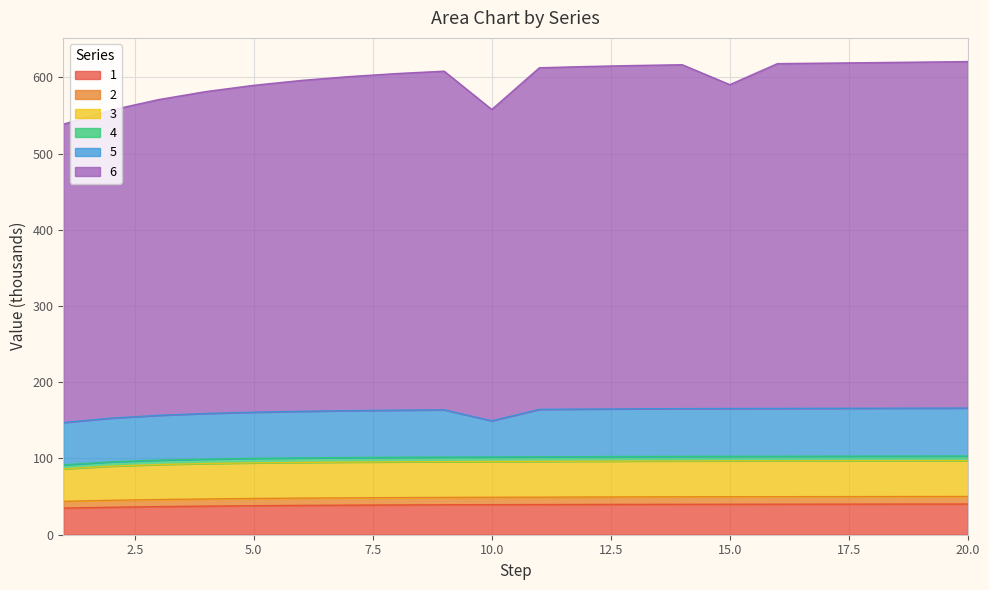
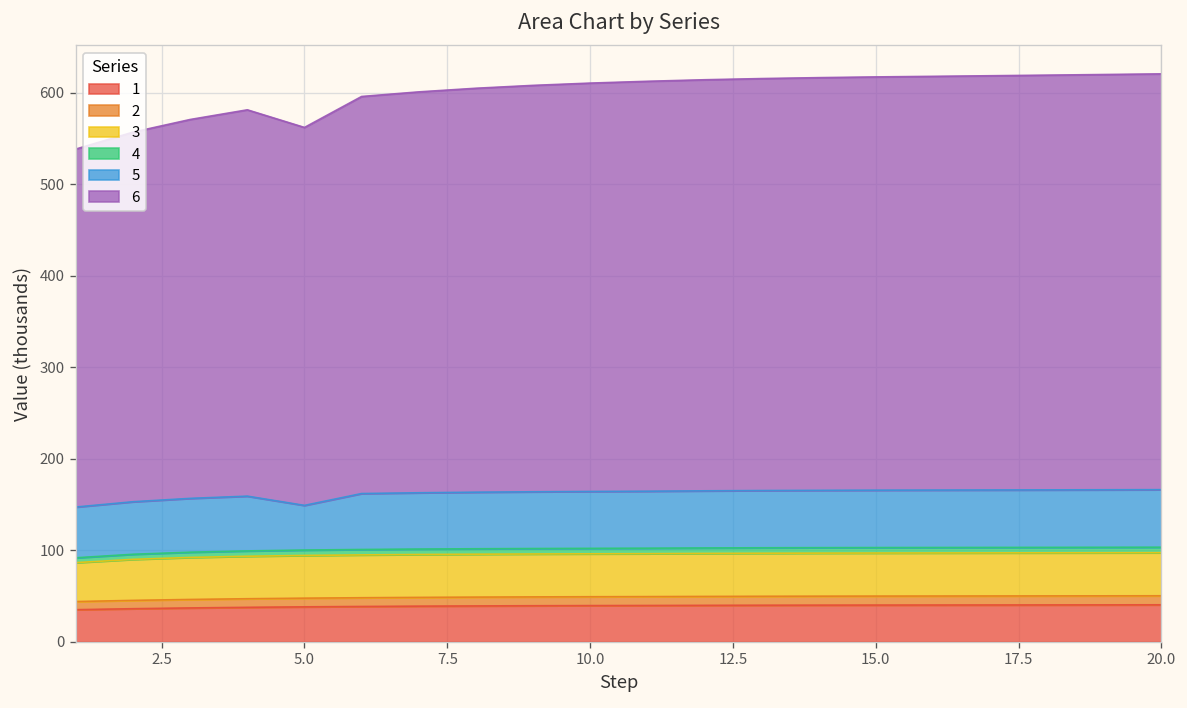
5, 5.0: 60 -> 50
6, 5.0: 430 -> 410
5, 10.0: 50 -> 60
6, 10.0: 410 -> 450
6, 15.0: 420 -> 450
